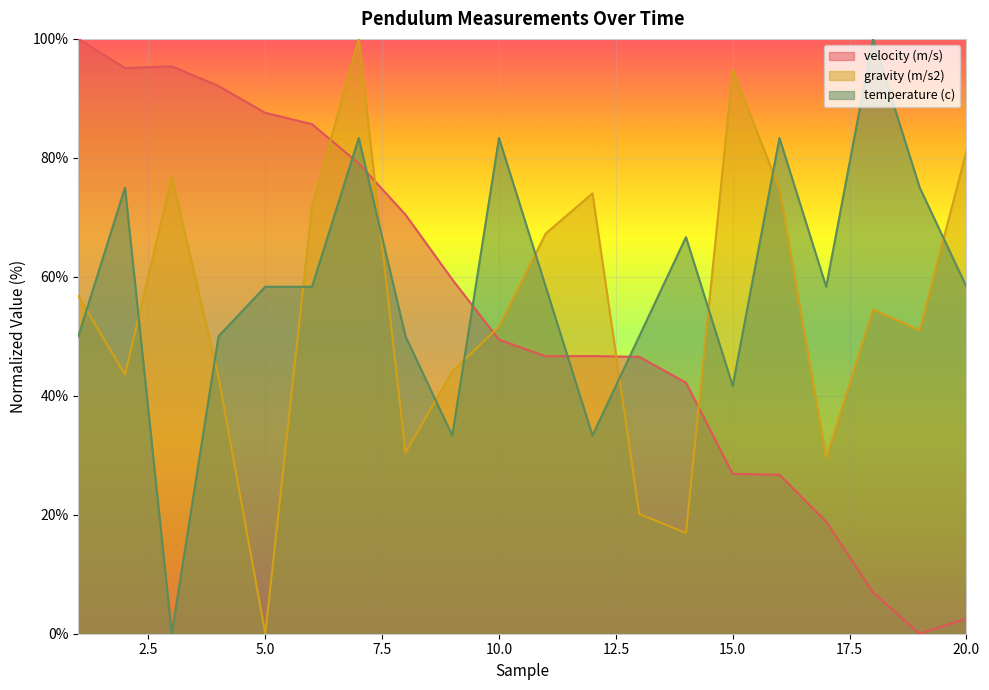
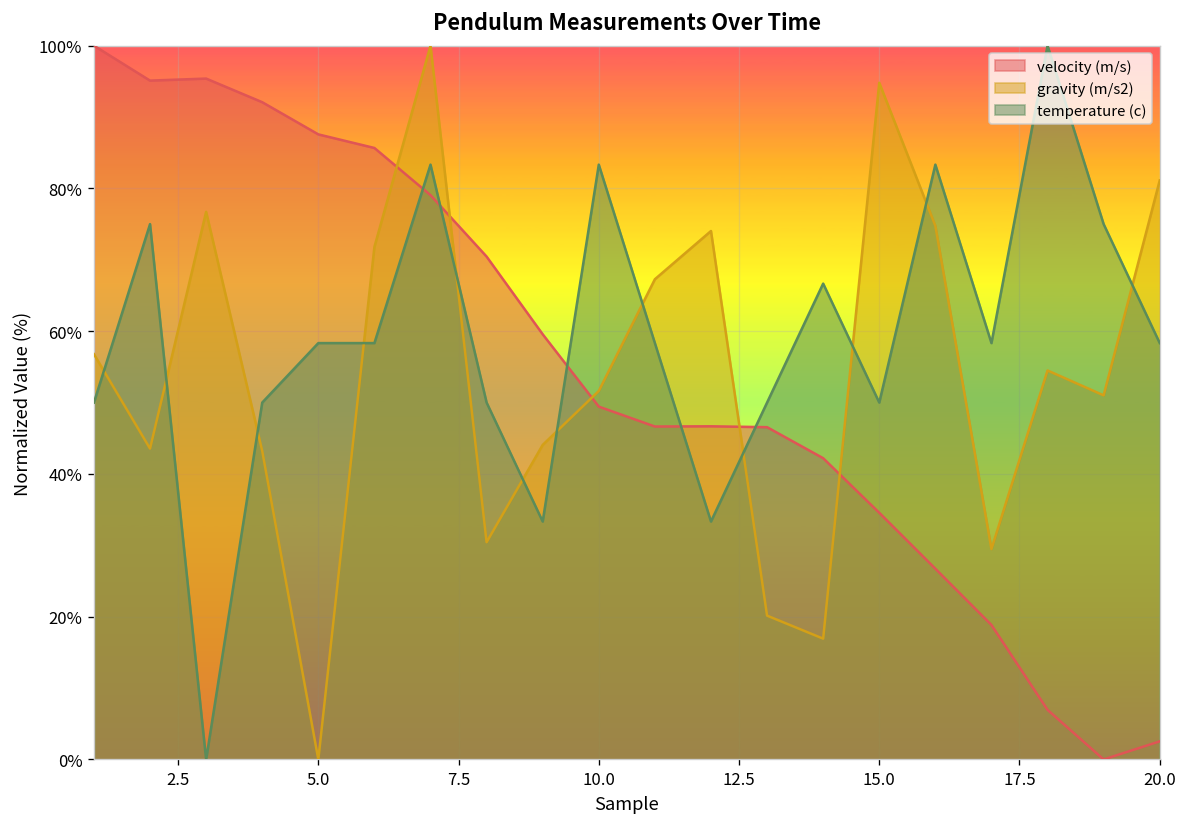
velocity (m/s), 15.0: 27% -> 35%
temperature (c), 15.0: 42% -> 50%
